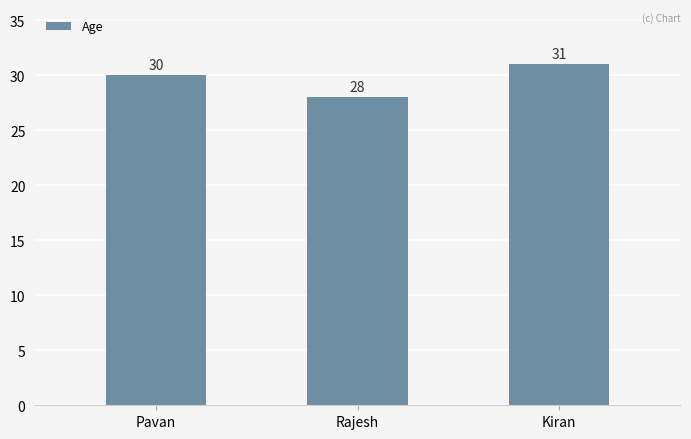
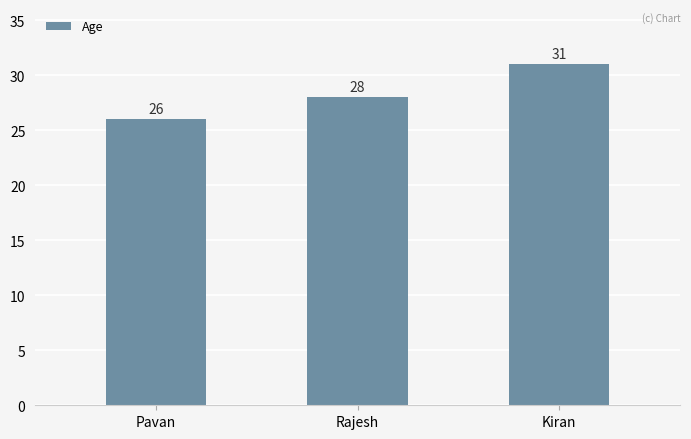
Pavan: 30 -> 26
